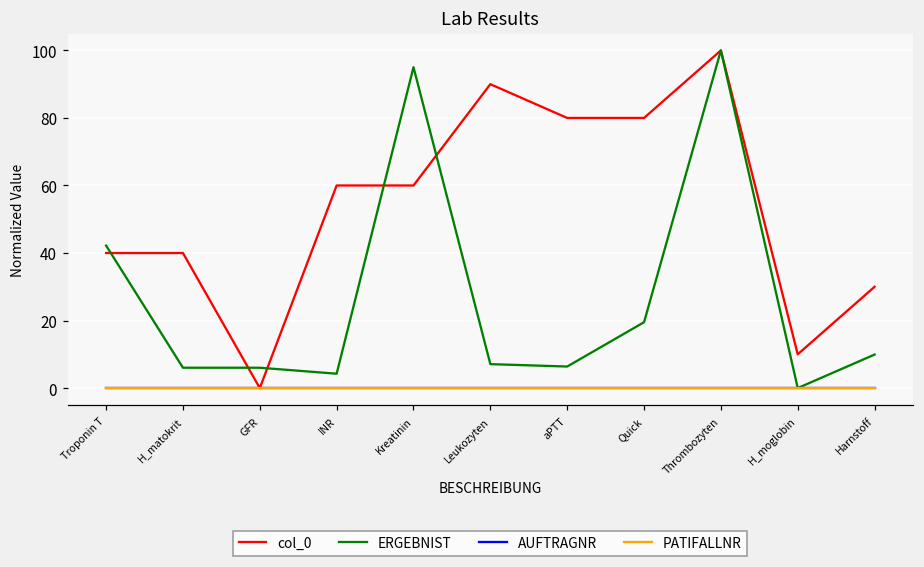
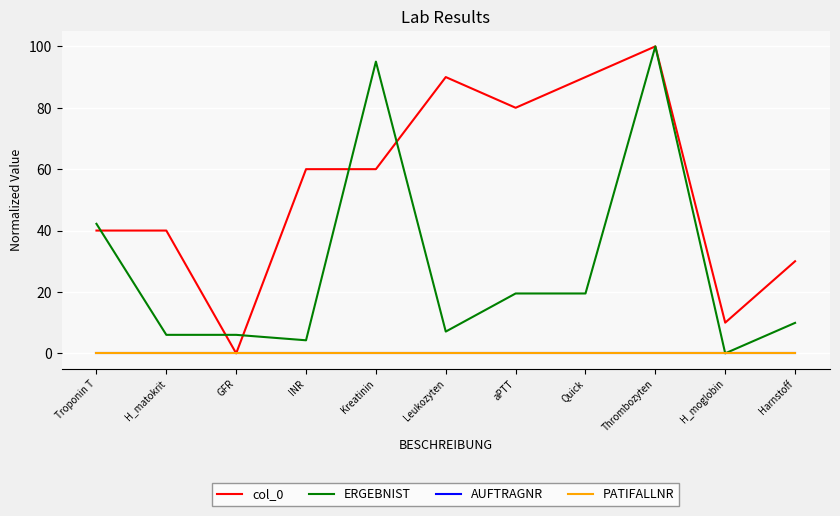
ERGEBNIST, aPTT: 6 -> 20
col_0, Quick: 80 -> 90
